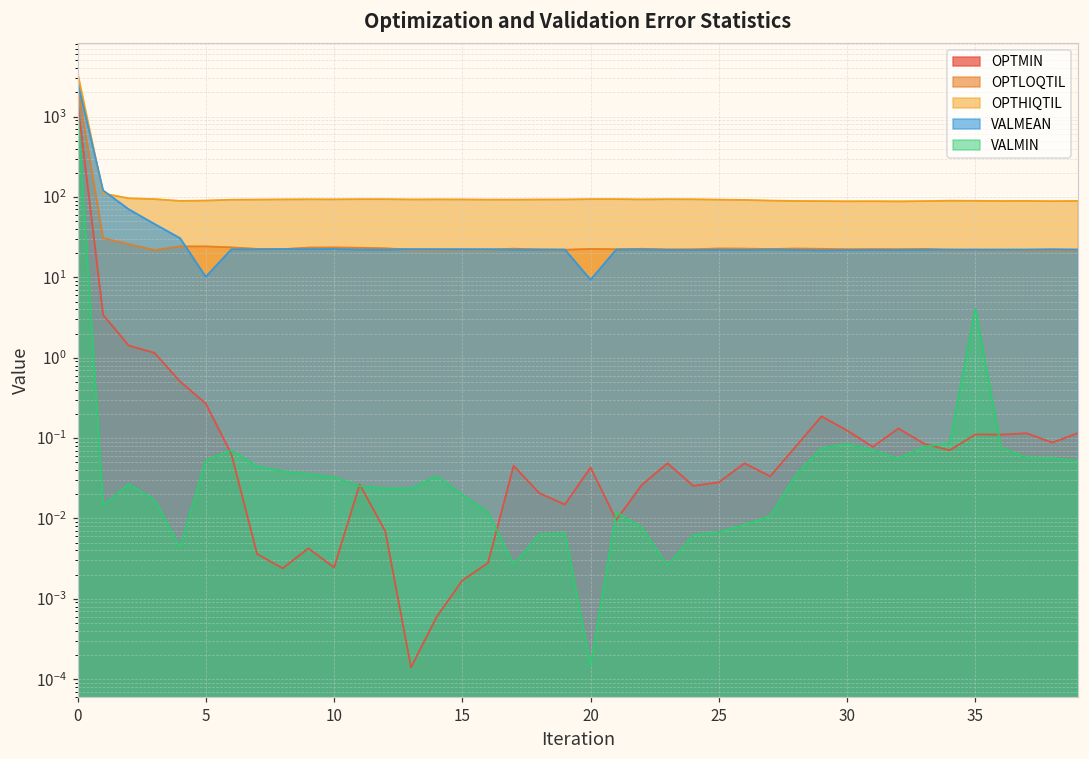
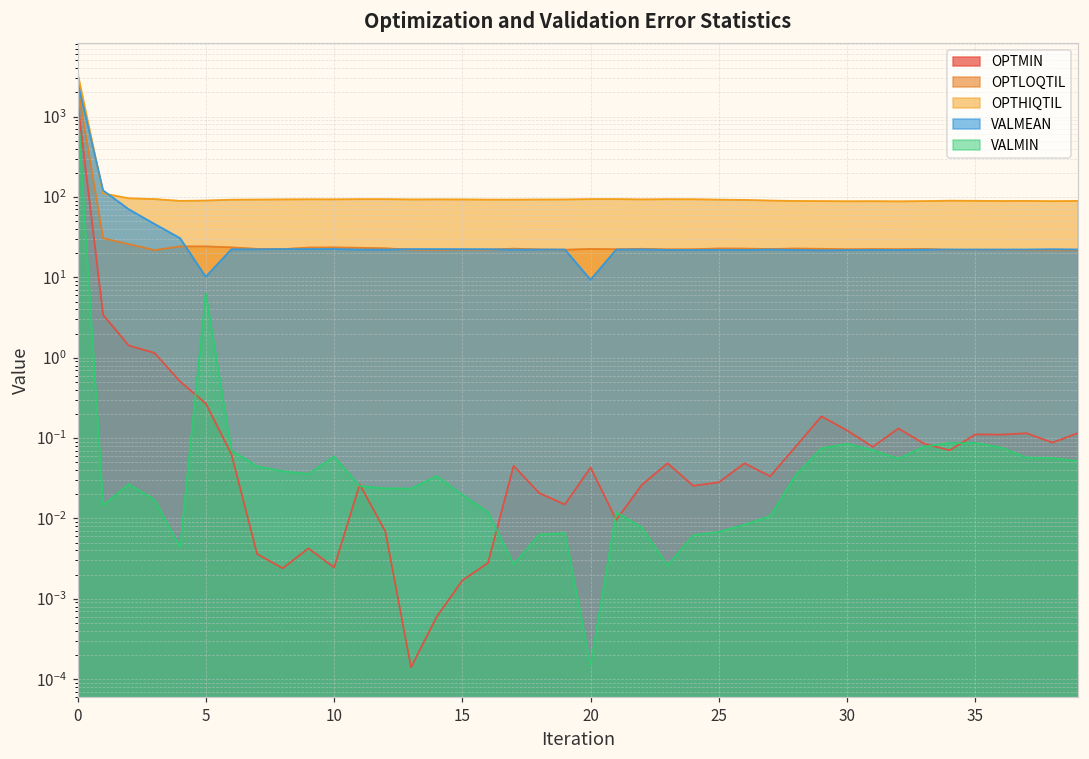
VALMIN, 5: 0.05 -> 6
VALMIN, 10: 0.03 -> 0.06
VALMIN, 35: 4 -> 0.09
